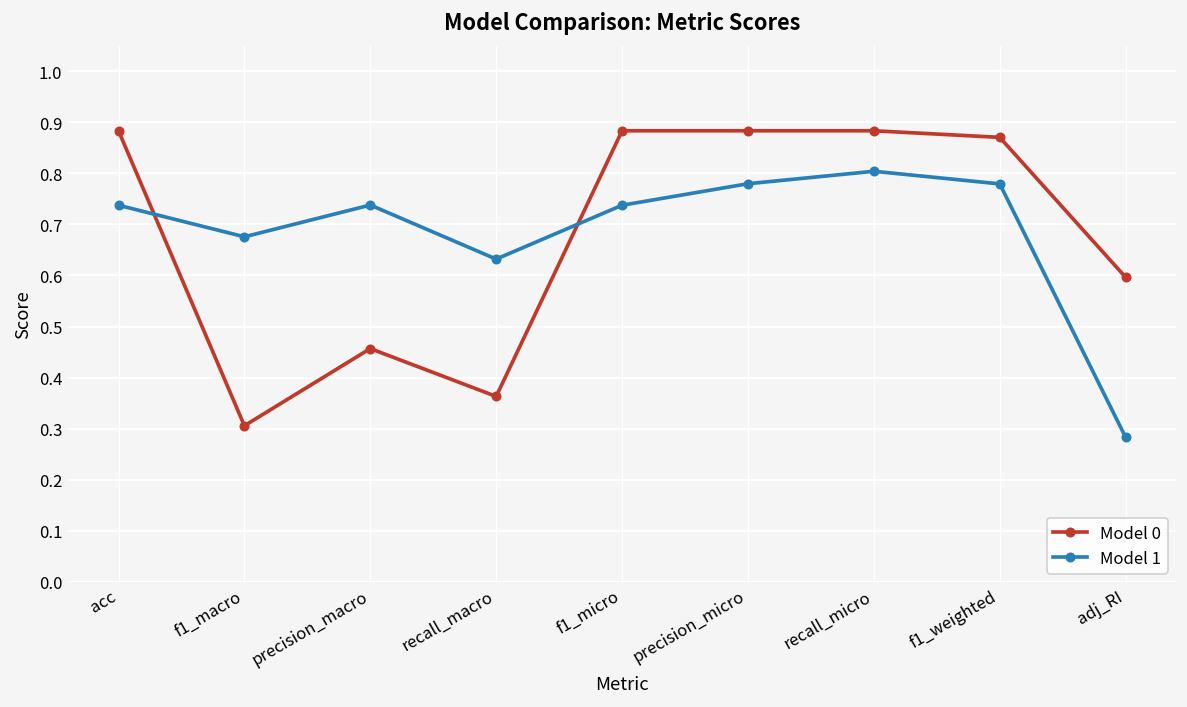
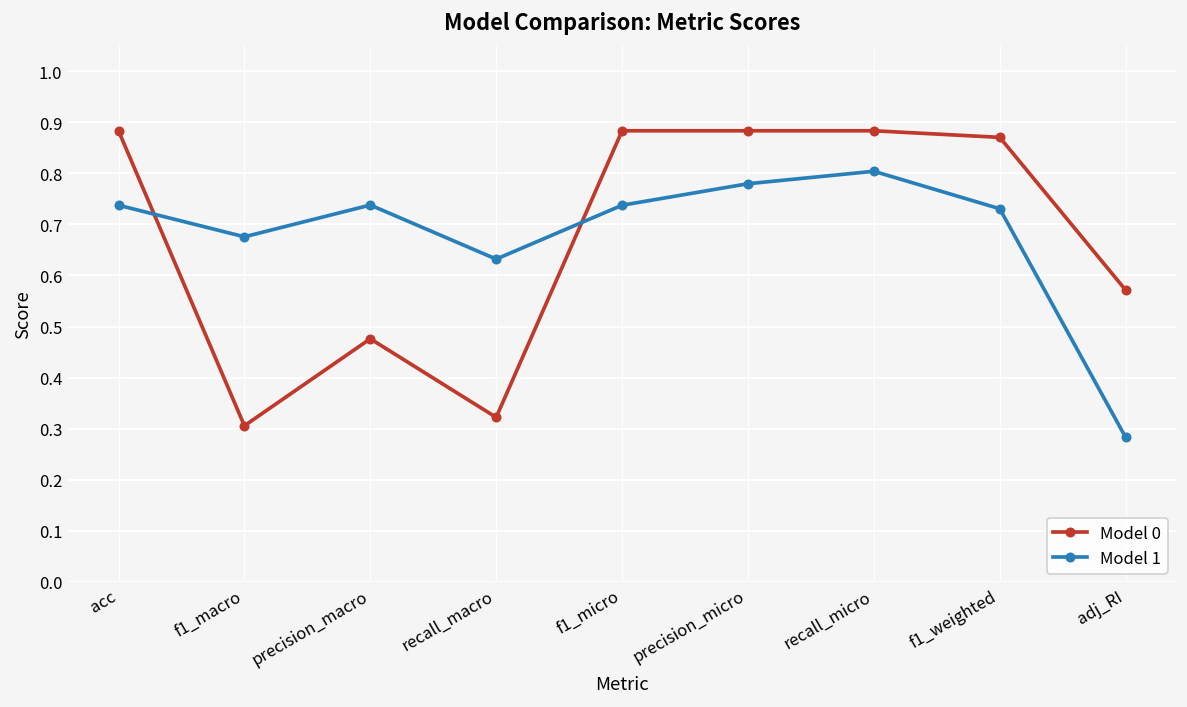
Model 0, precision_macro: 0.46 -> 0.48
Model 0, recall_macro: 0.36 -> 0.32
Model 1, f1_weighted: 0.78 -> 0.73
Model 0, adj_RI: 0.60 -> 0.57
